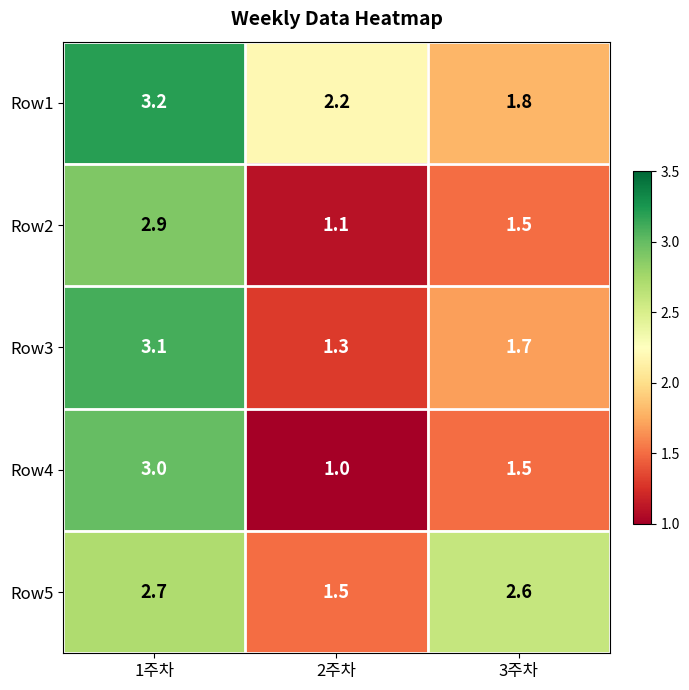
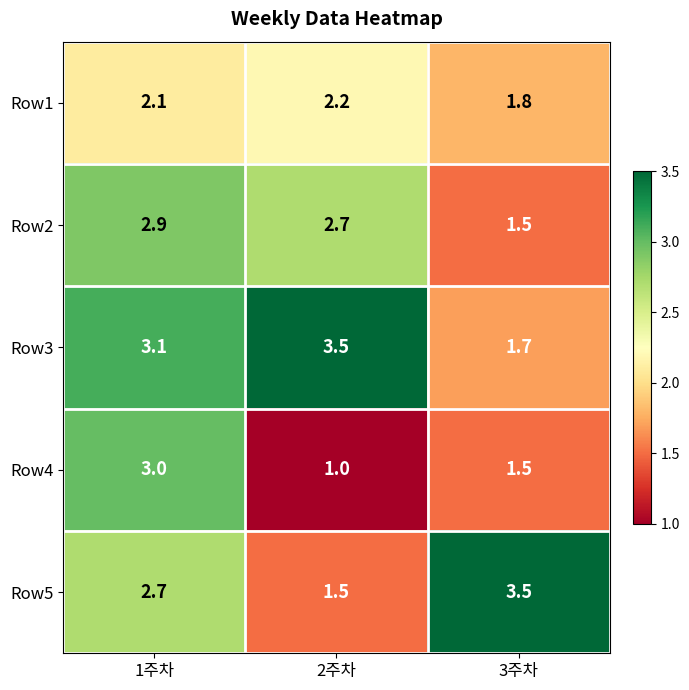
Row1, 1주차: 3.2 -> 2.1
Row2, 2주차: 1.1 -> 2.7
Row3, 2주차: 1.3 -> 3.5
Row5, 3주차: 2.6 -> 3.5
